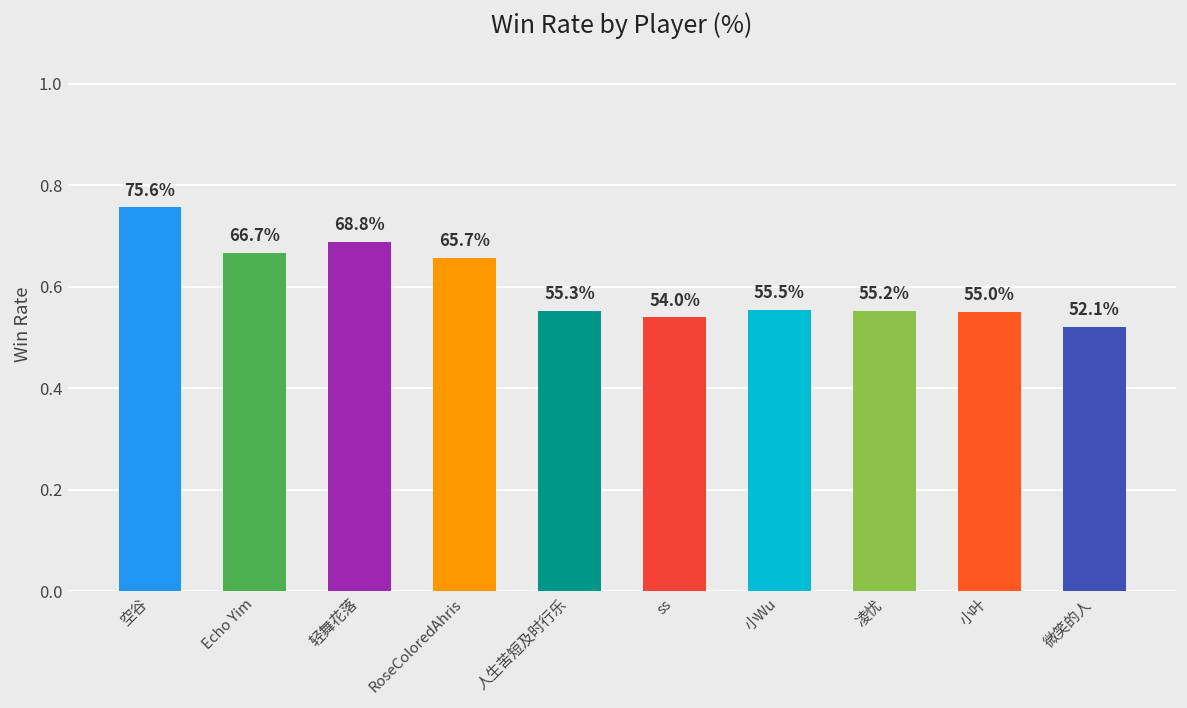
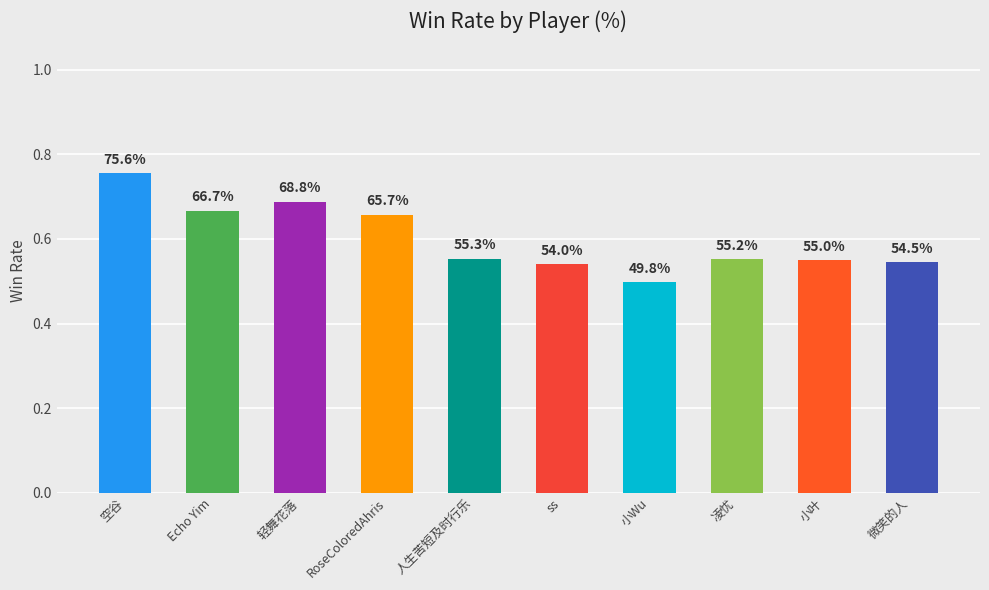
小Wu: 55.5% -> 49.8%
微笑的人: 52.1% -> 54.5%
